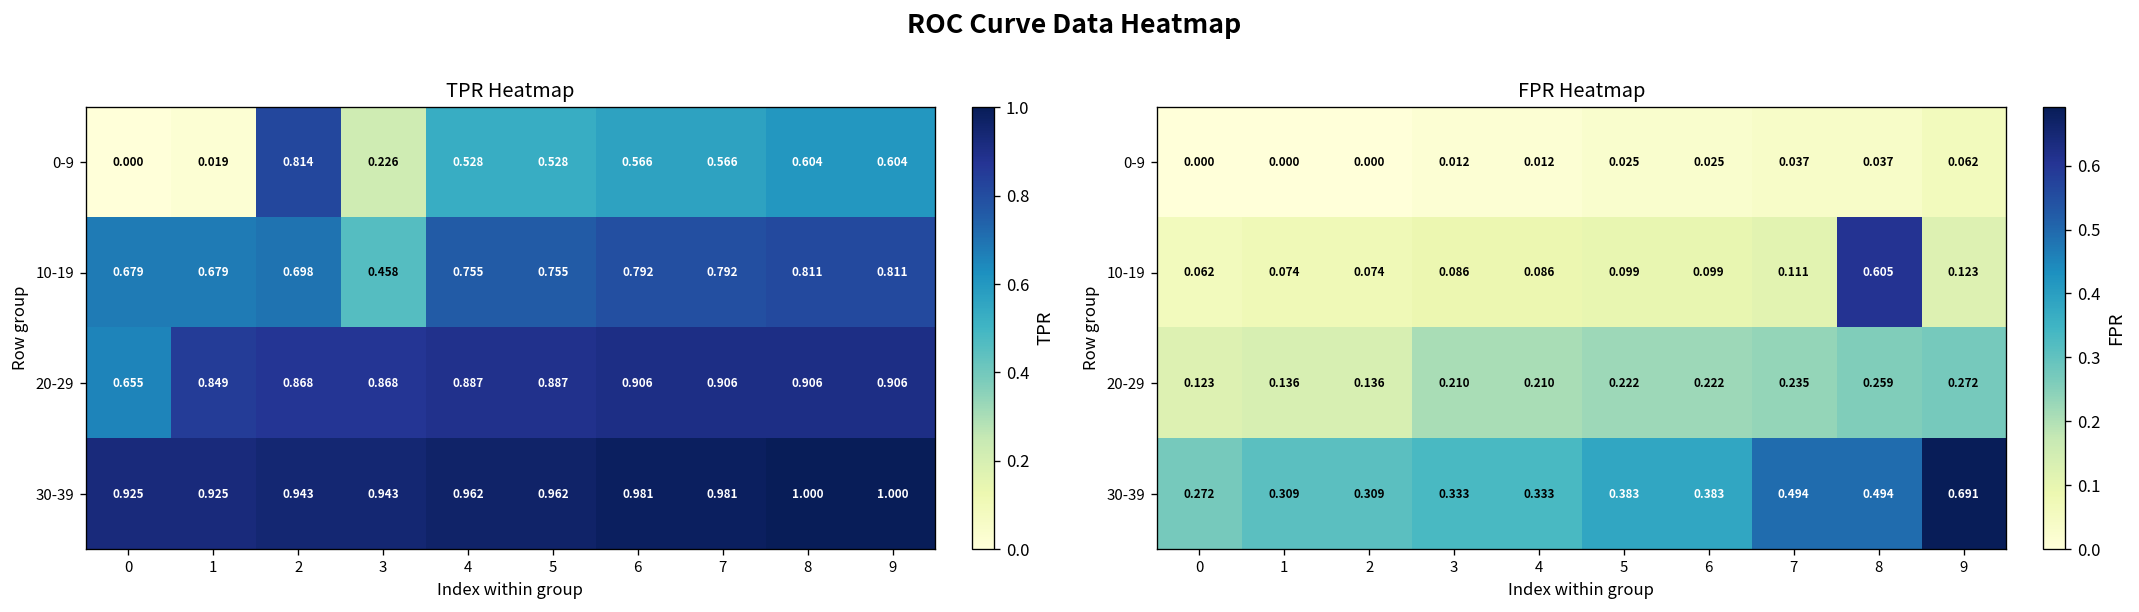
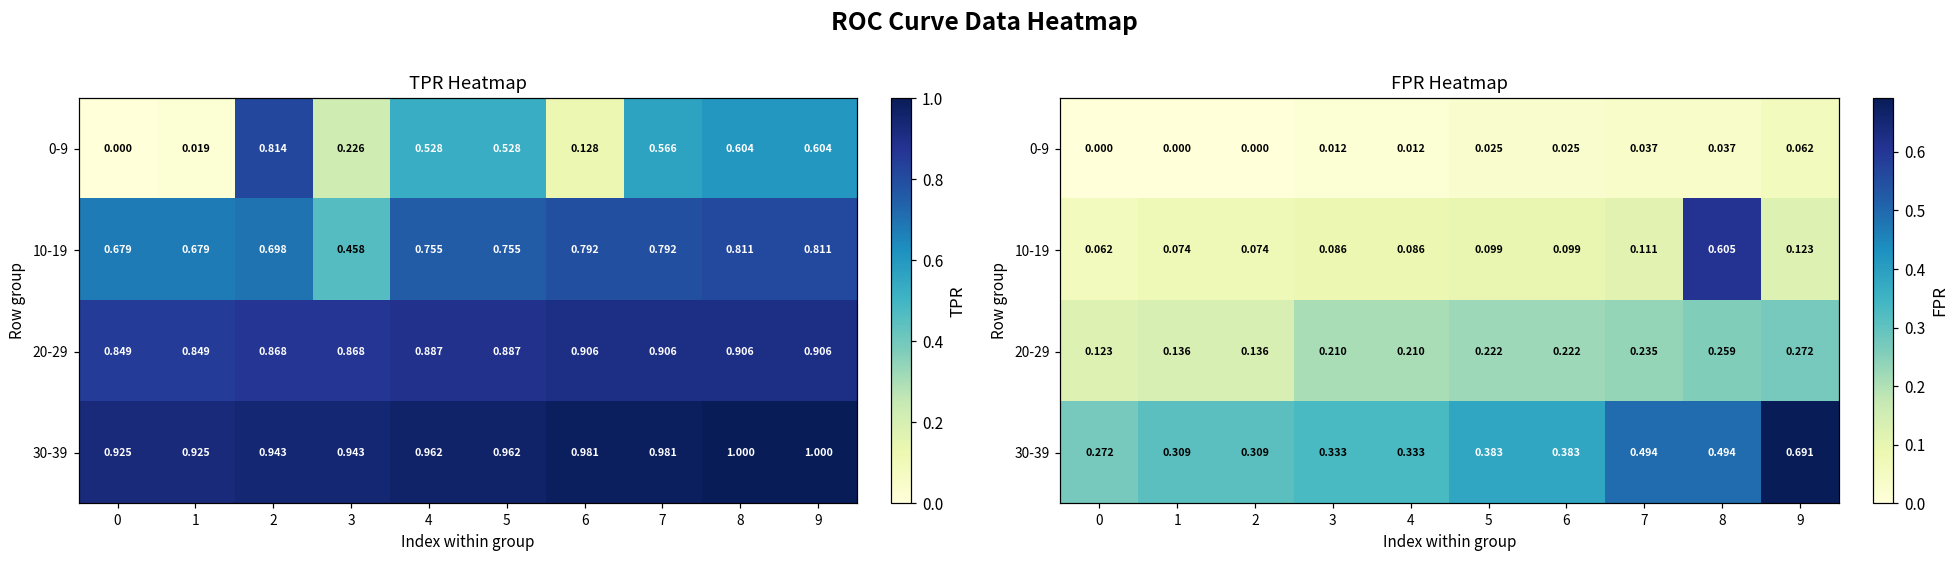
TPR Heatmap, 0-9, 6: 0.566 -> 0.128
TPR Heatmap, 20-29, 0: 0.655 -> 0.849
